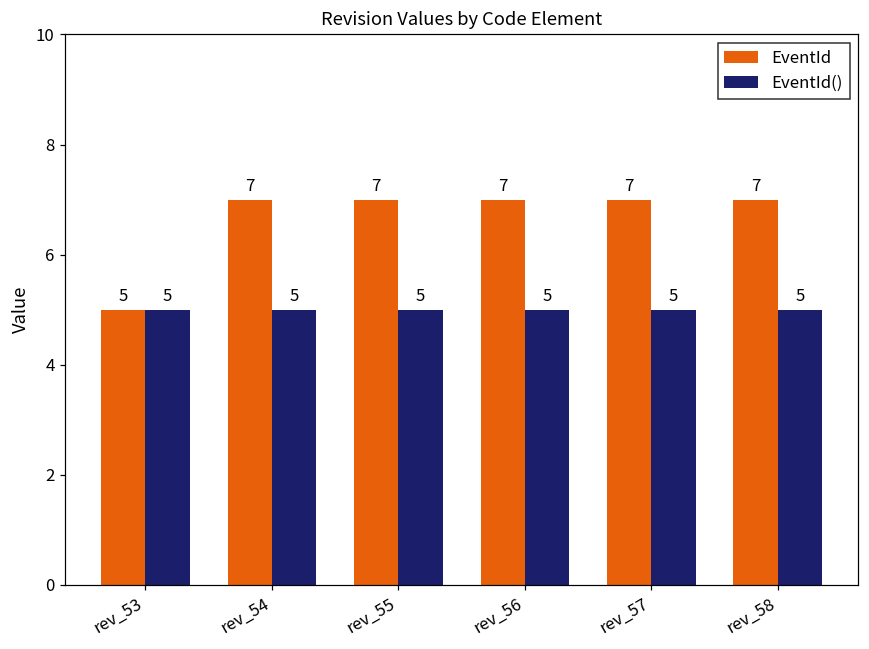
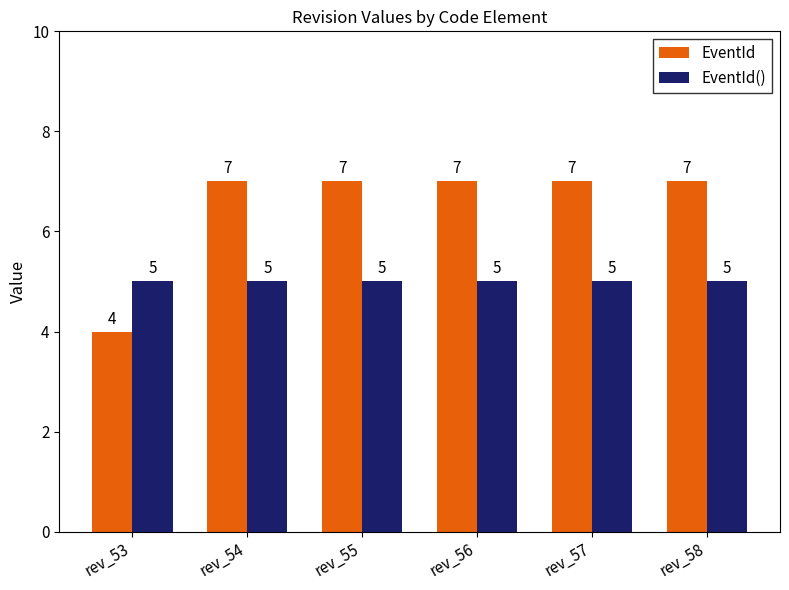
EventId, rev_53: 5 -> 4
